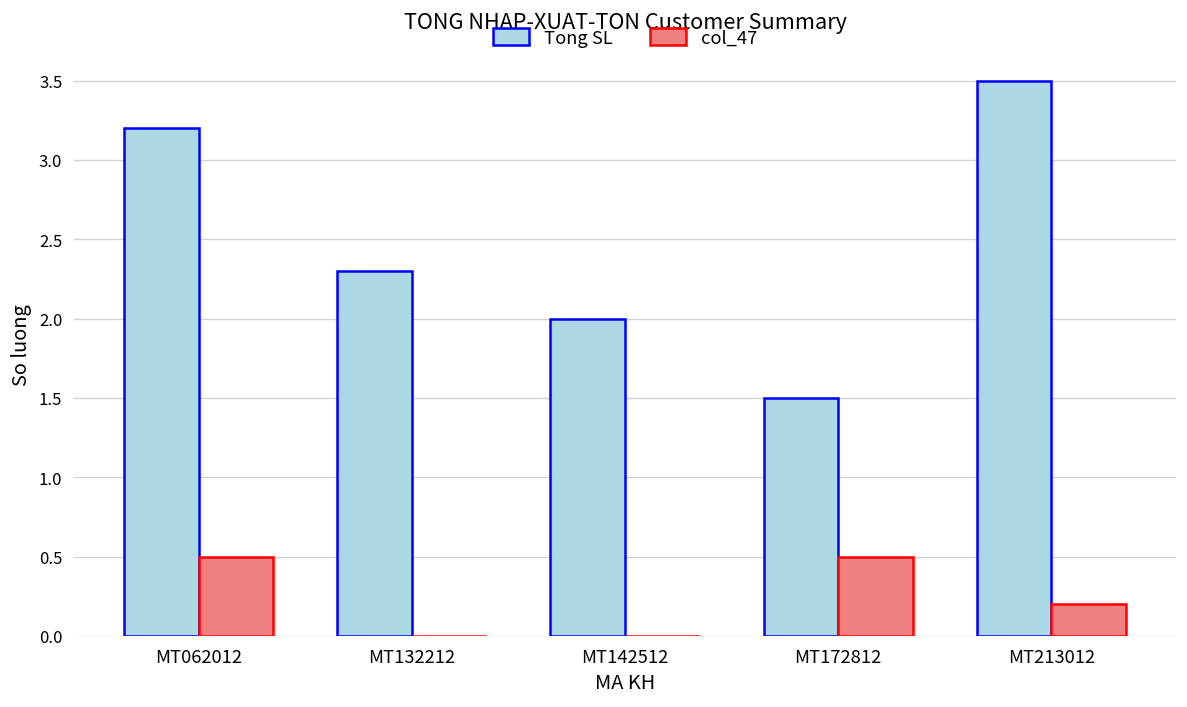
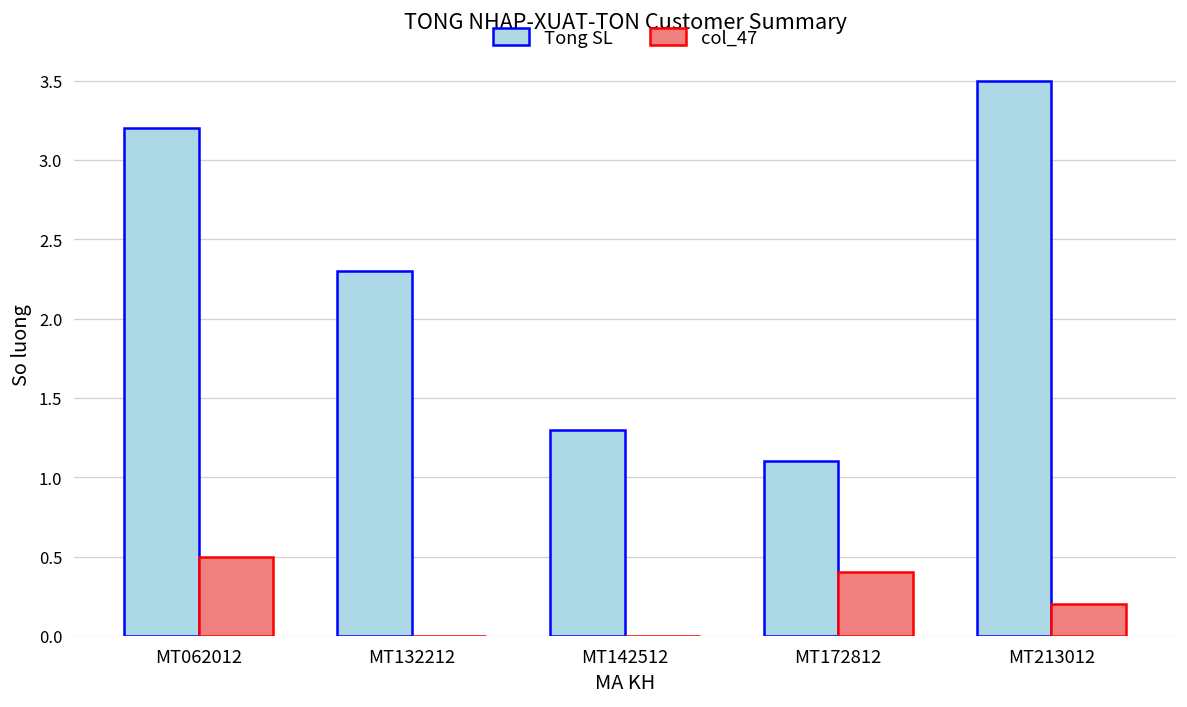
Tong SL, MT142512: 2.0 -> 1.3
Tong SL, MT172812: 1.5 -> 1.1
col_47, MT172812: 0.5 -> 0.4
